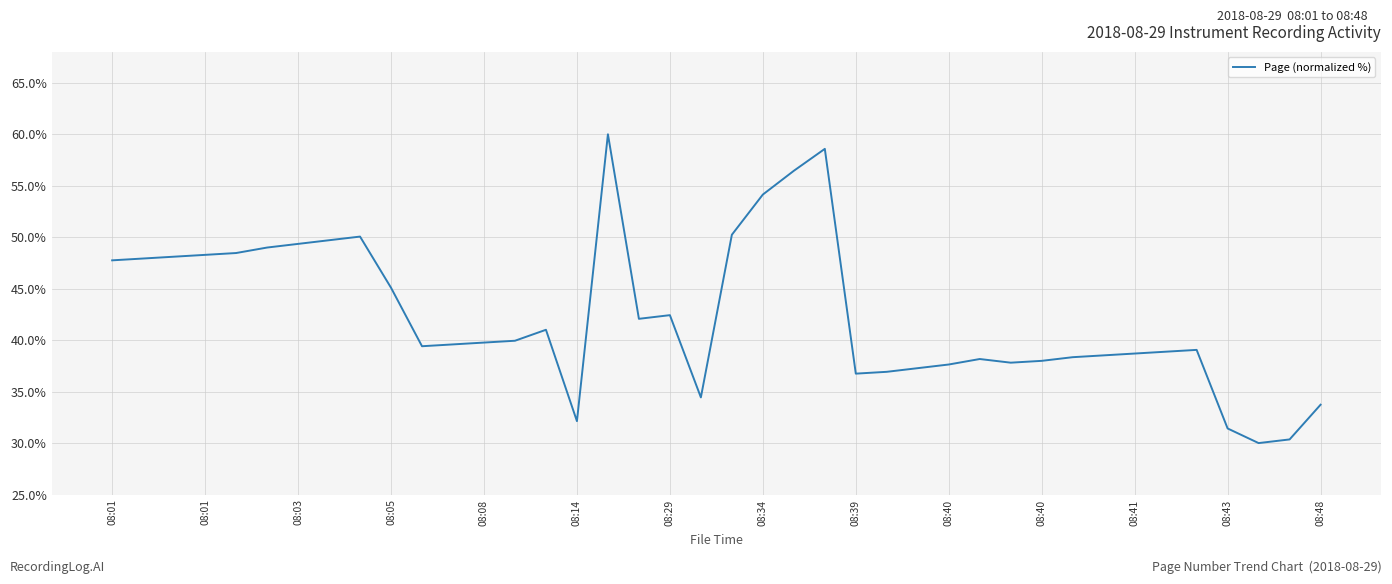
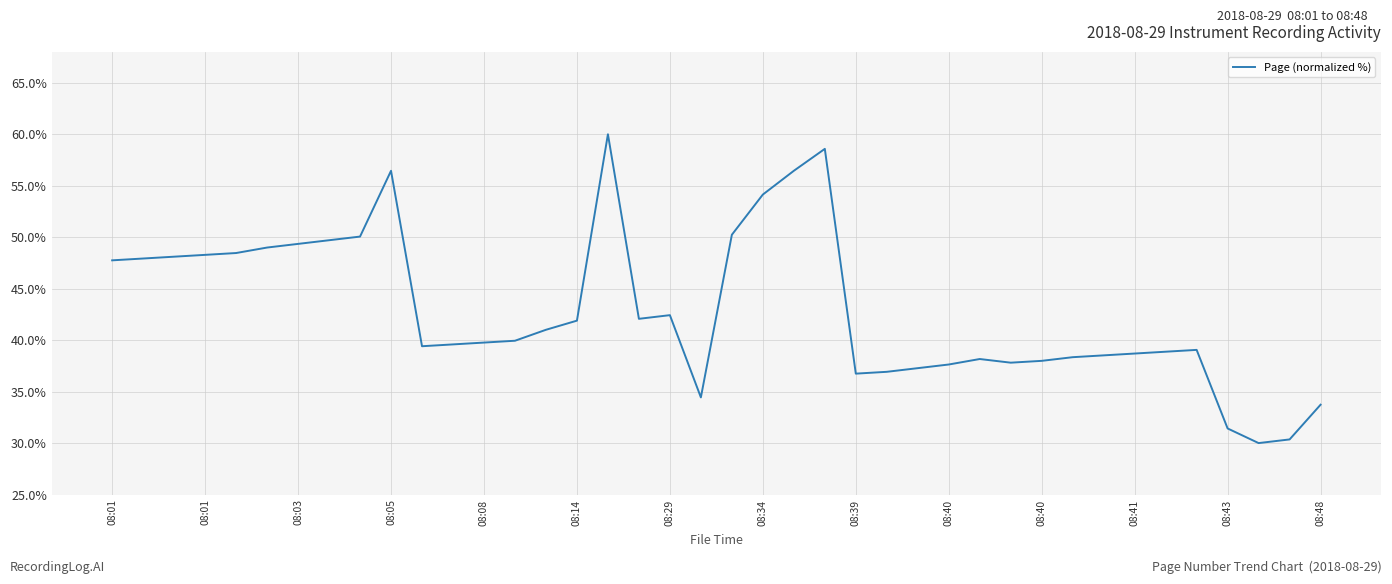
08:05: 45.1% -> 56.4%
08:14: 32.1% -> 41.9%
